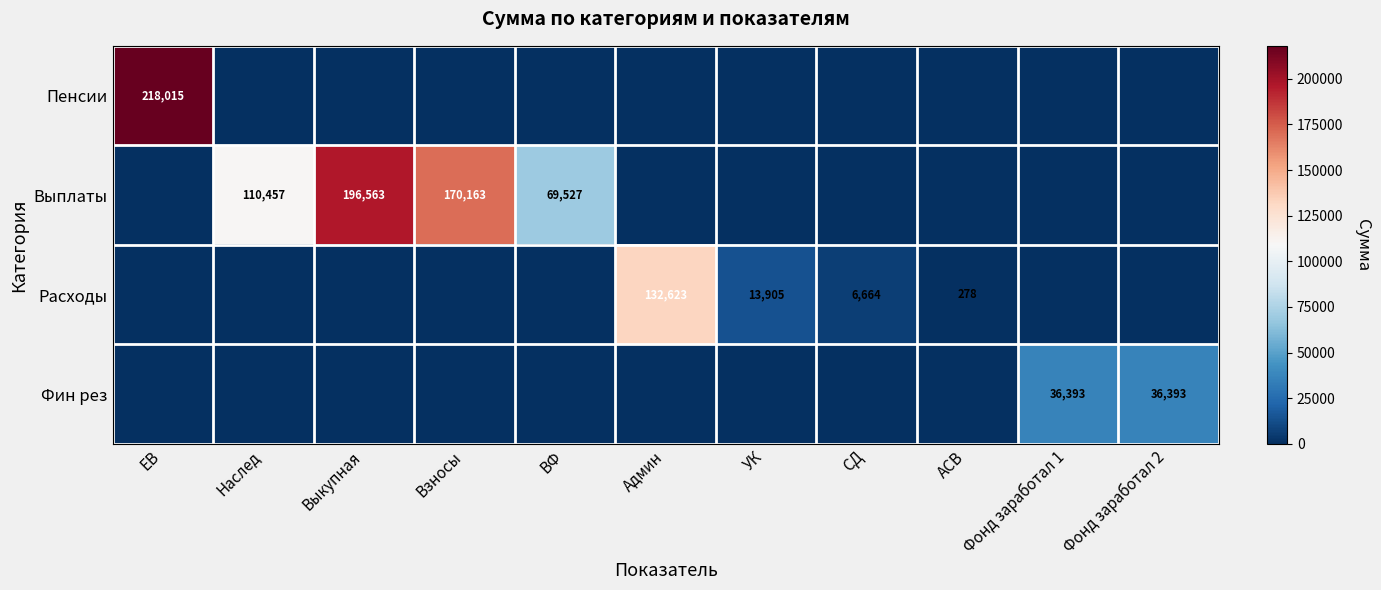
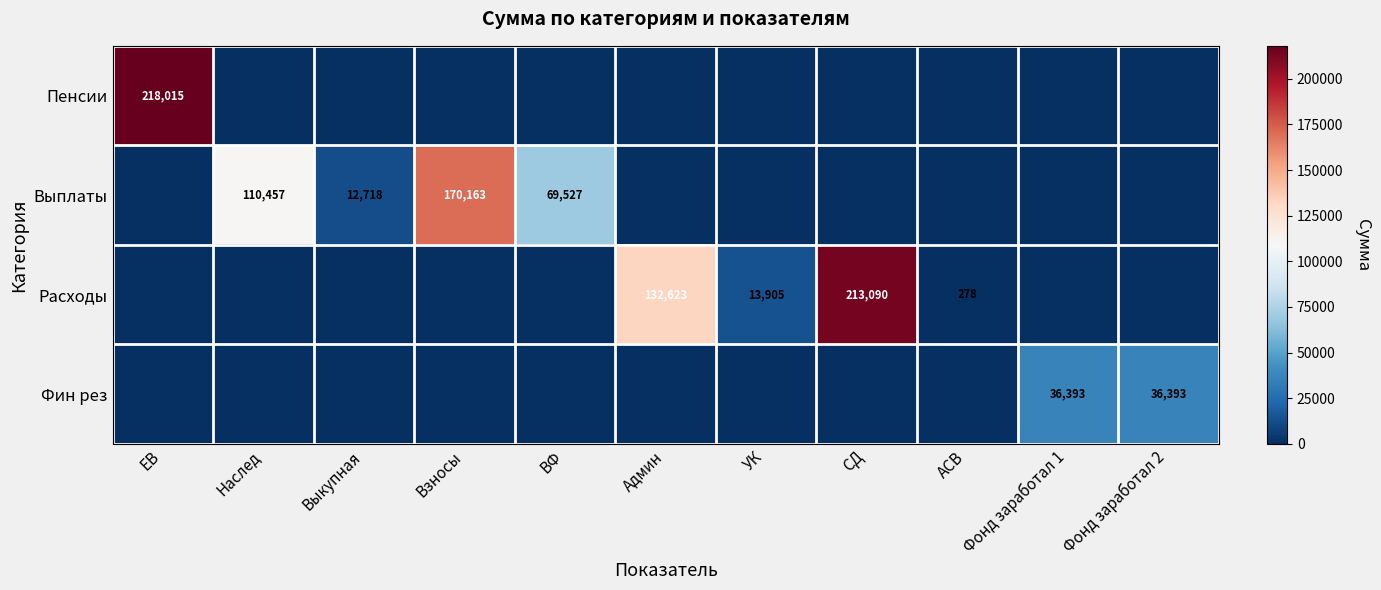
Выплаты, Выкупная: 196,563 -> 12,718
Расходы, СД: 6,664 -> 213,090
